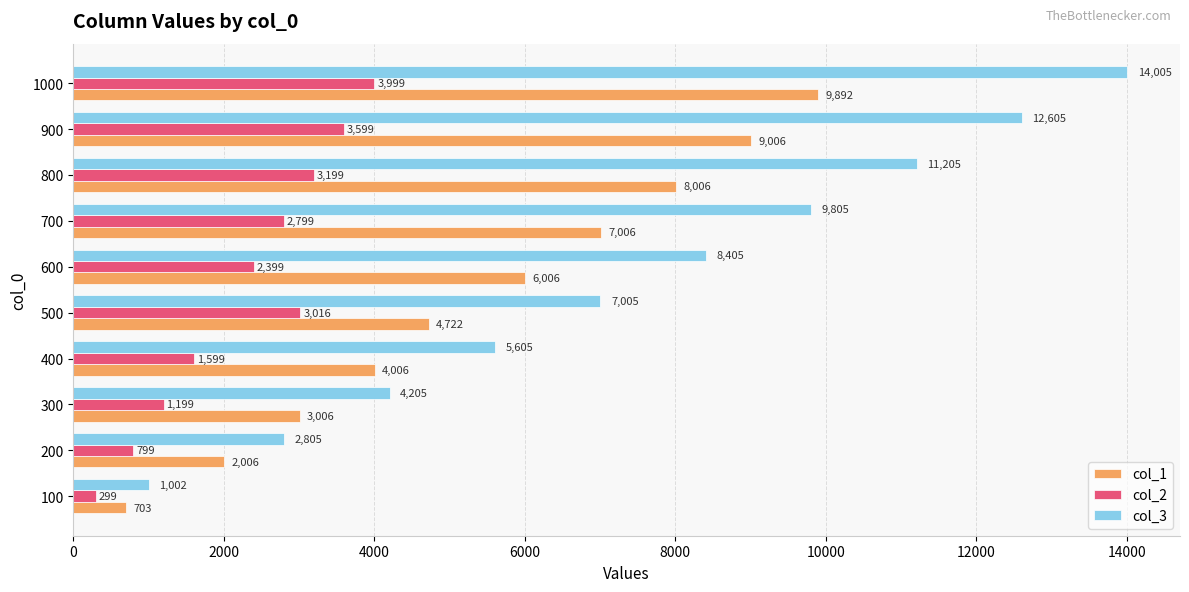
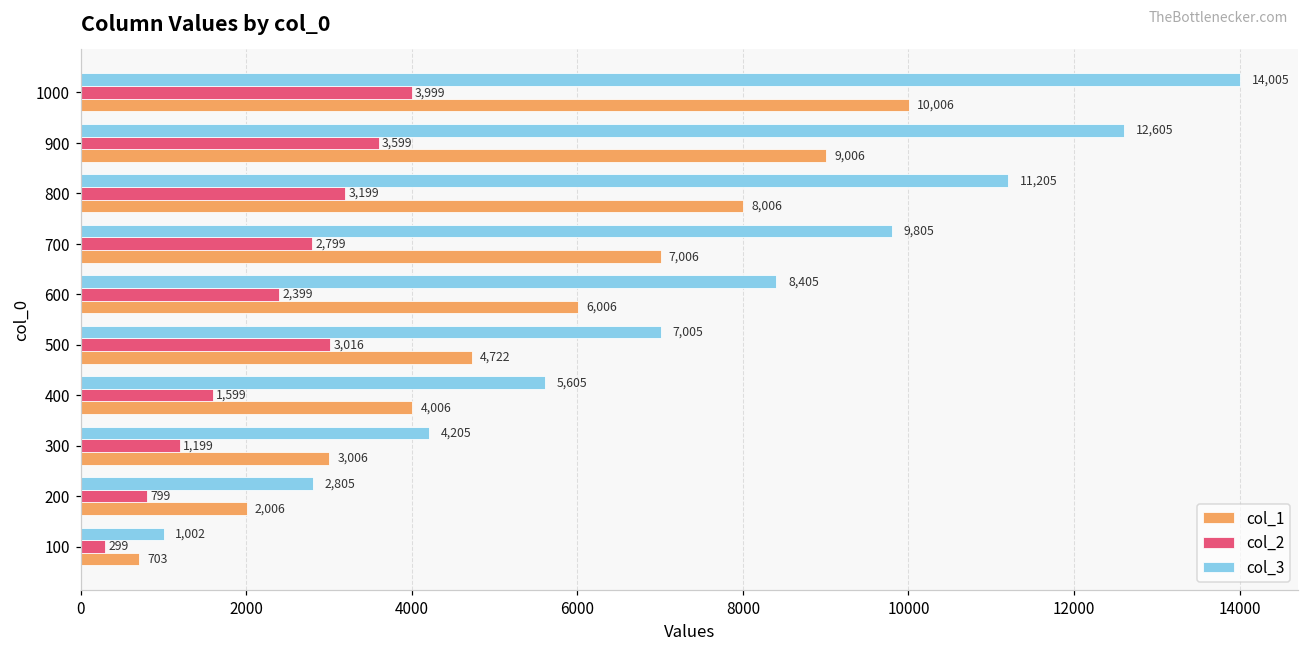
col_1, 1000: 9,892 -> 10,006
